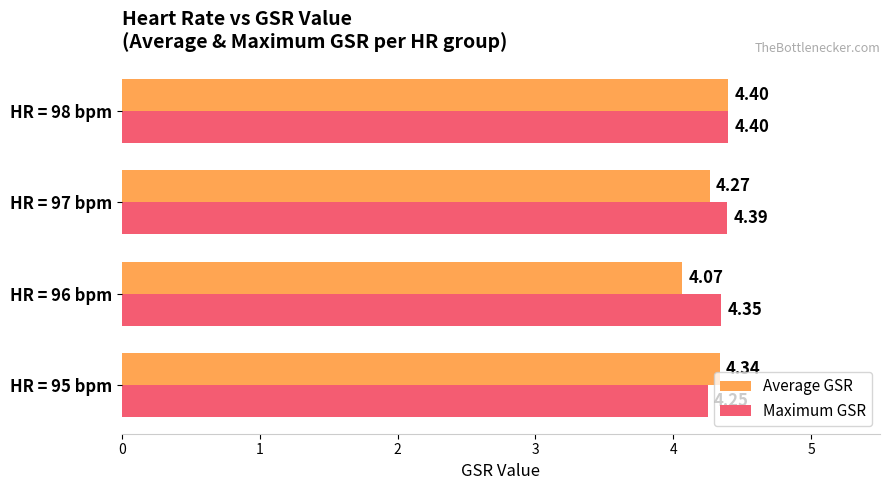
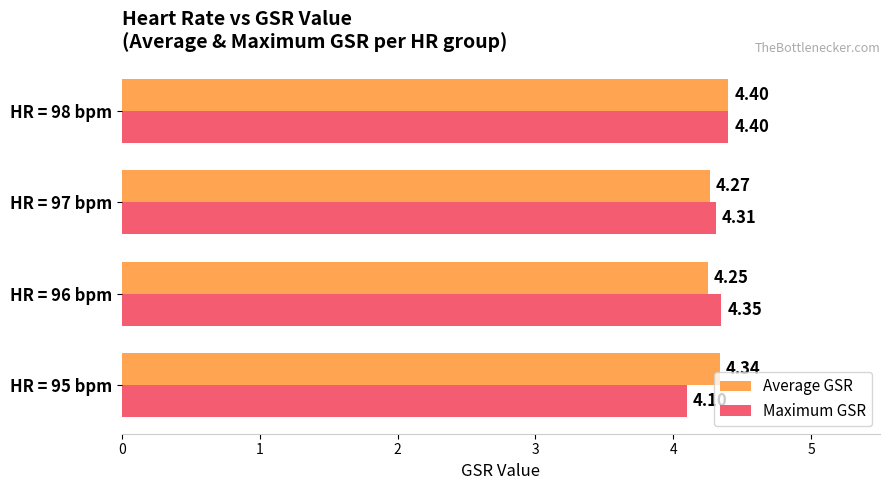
Maximum GSR, HR = 97 bpm: 4.39 -> 4.31
Average GSR, HR = 96 bpm: 4.07 -> 4.25
Maximum GSR, HR = 95 bpm: 4.25 -> 4.10
